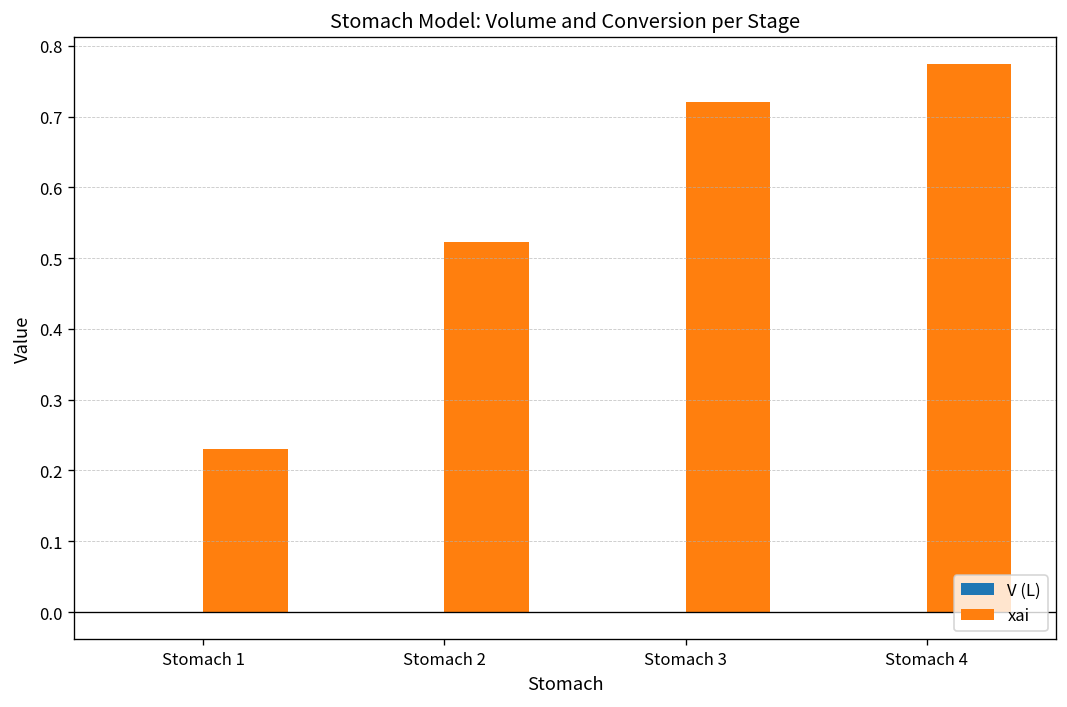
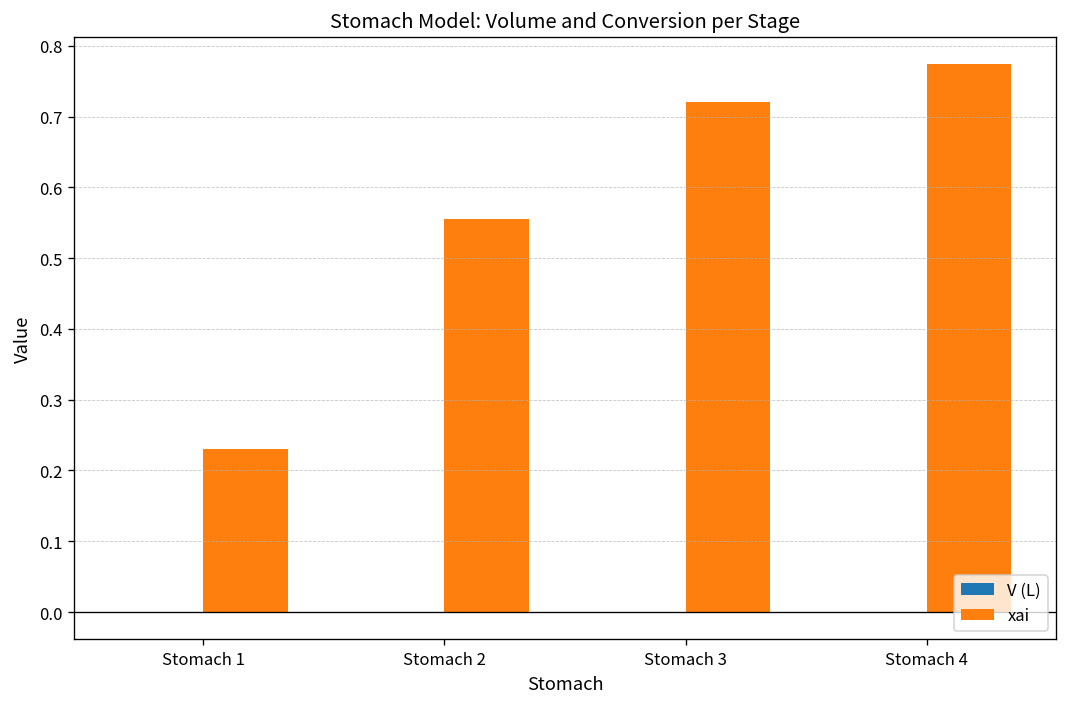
xai, Stomach 2: 0.52 -> 0.56
